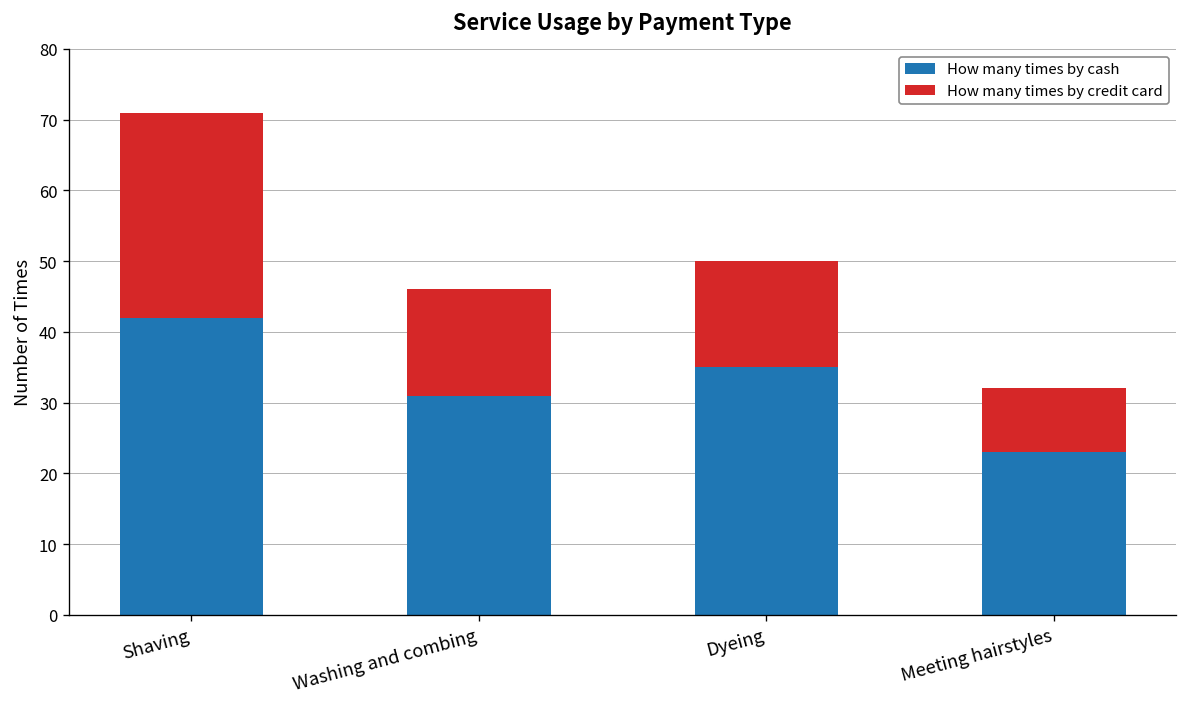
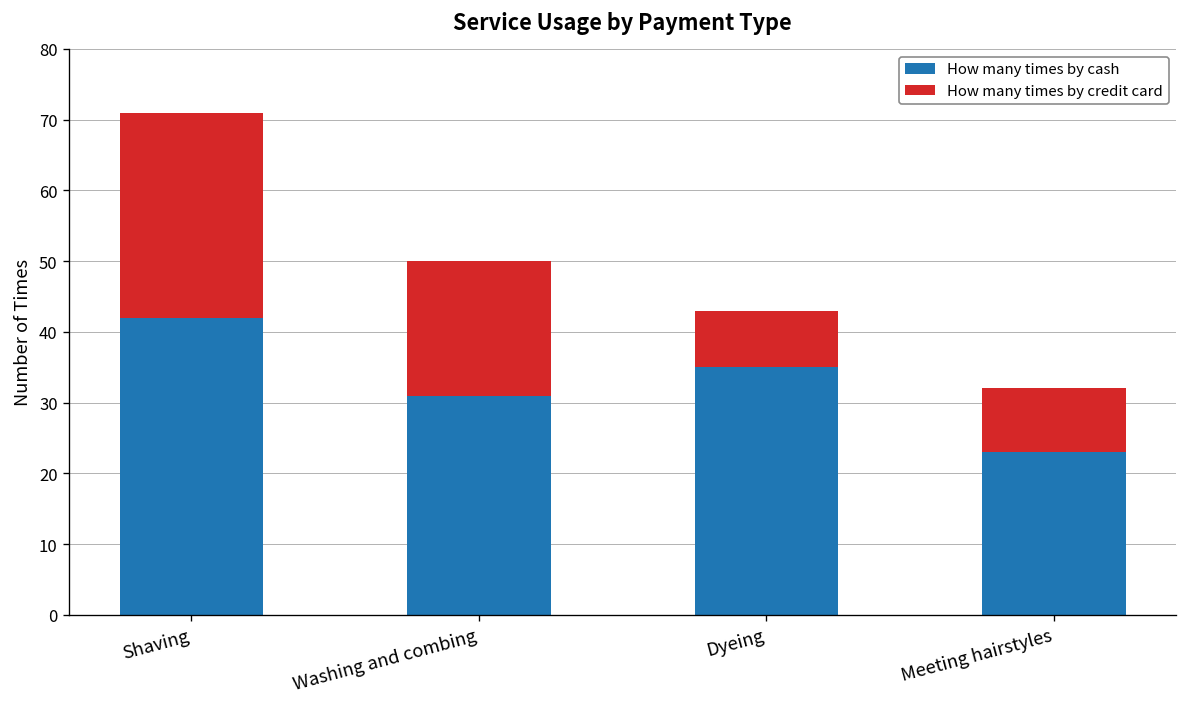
How many times by credit card, Washing and combing: 15 -> 19
How many times by credit card, Dyeing: 15 -> 8
